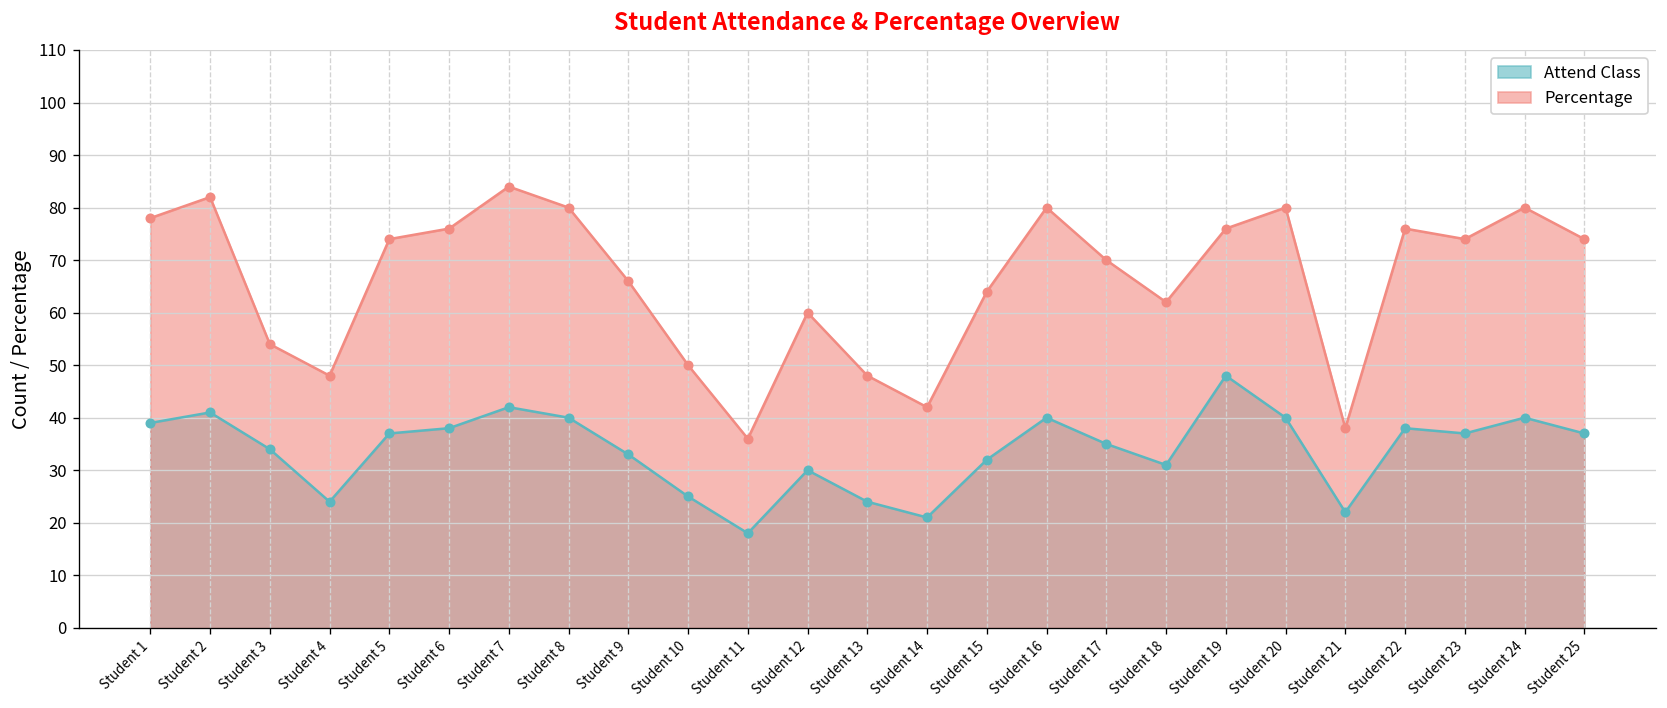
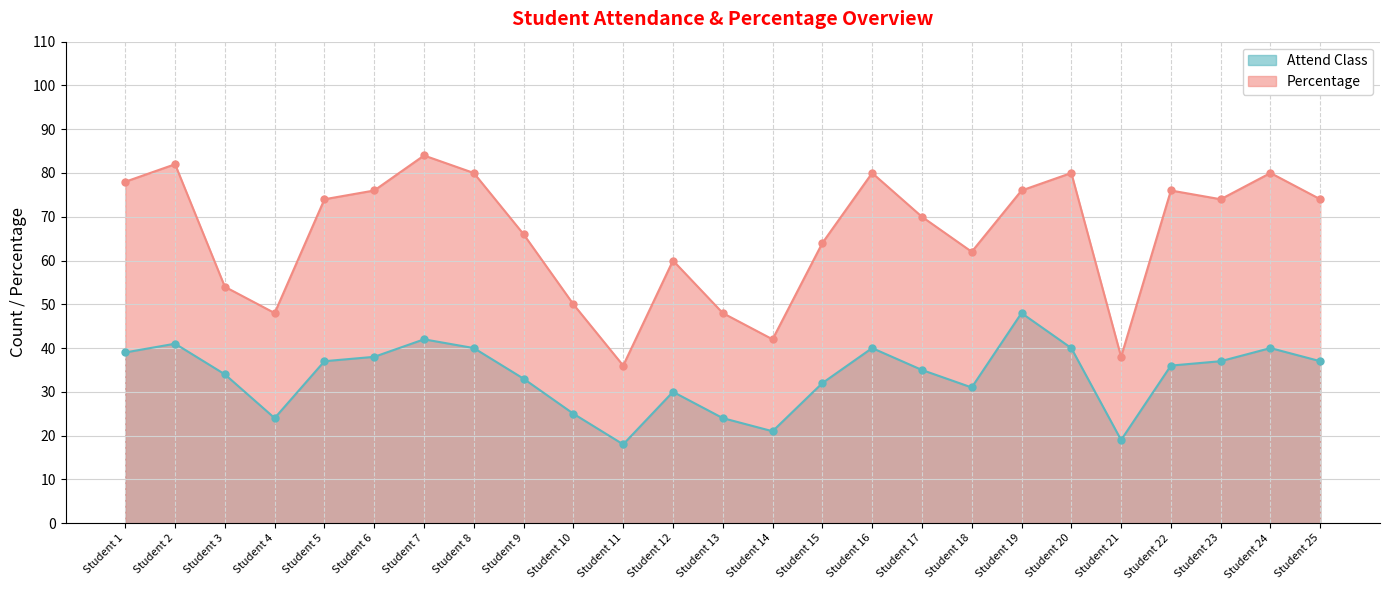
Attend Class, Student 21: 22 -> 19
Attend Class, Student 22: 38 -> 36
